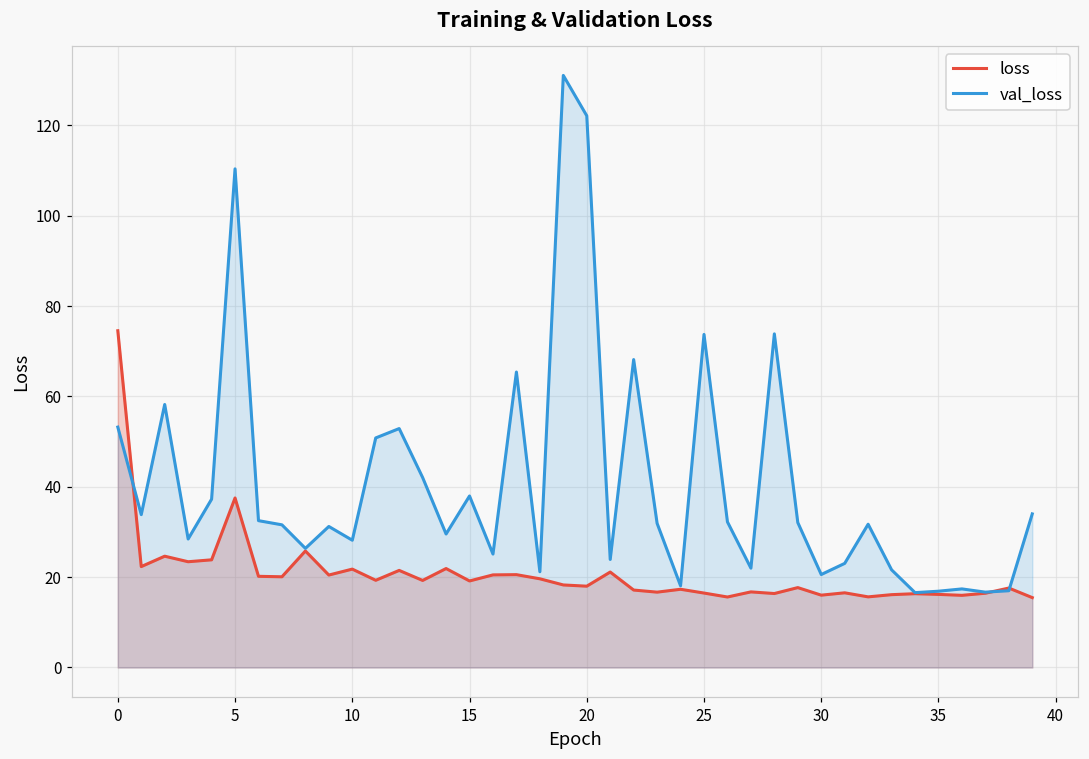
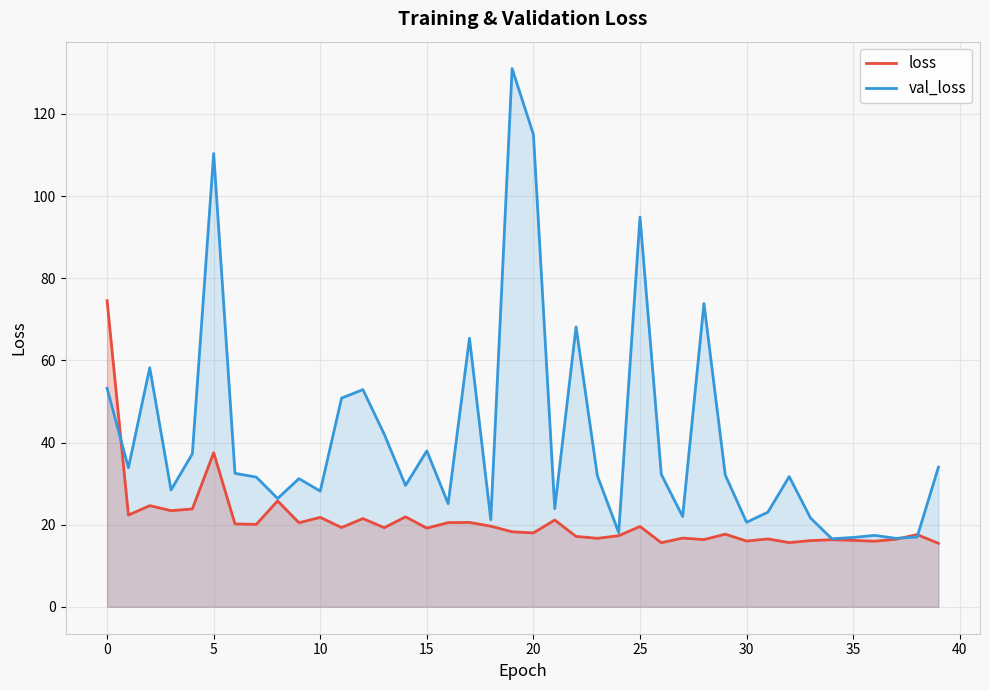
val_loss, 20: 122 -> 115
loss, 25: 16 -> 20
val_loss, 25: 74 -> 95
